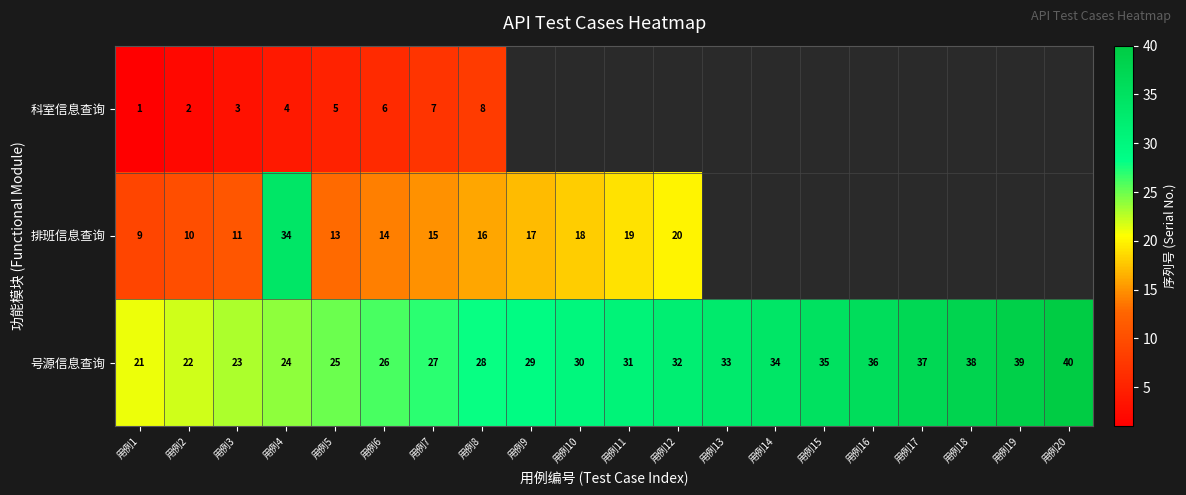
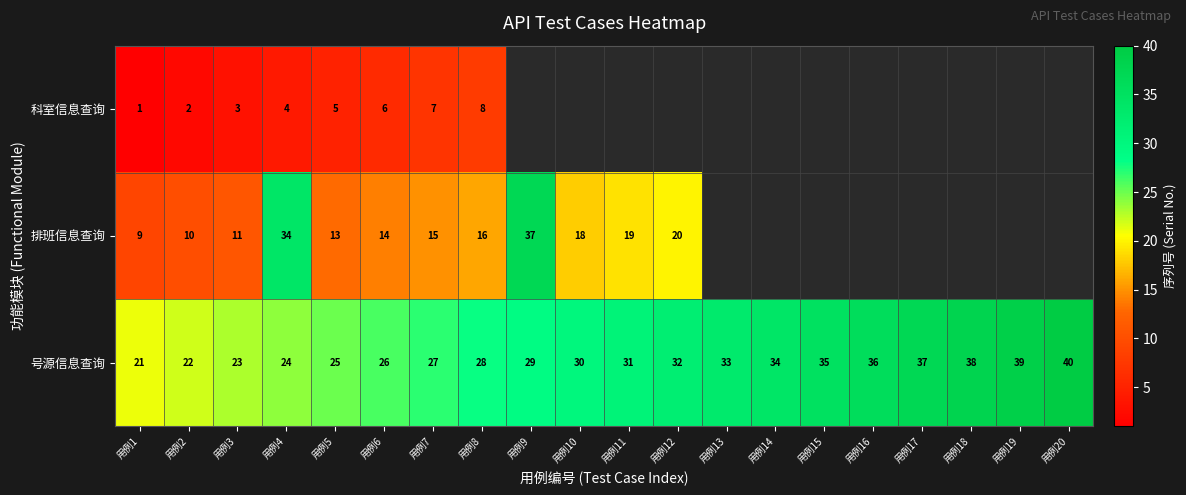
排班信息查询, 用例9: 17 -> 37
